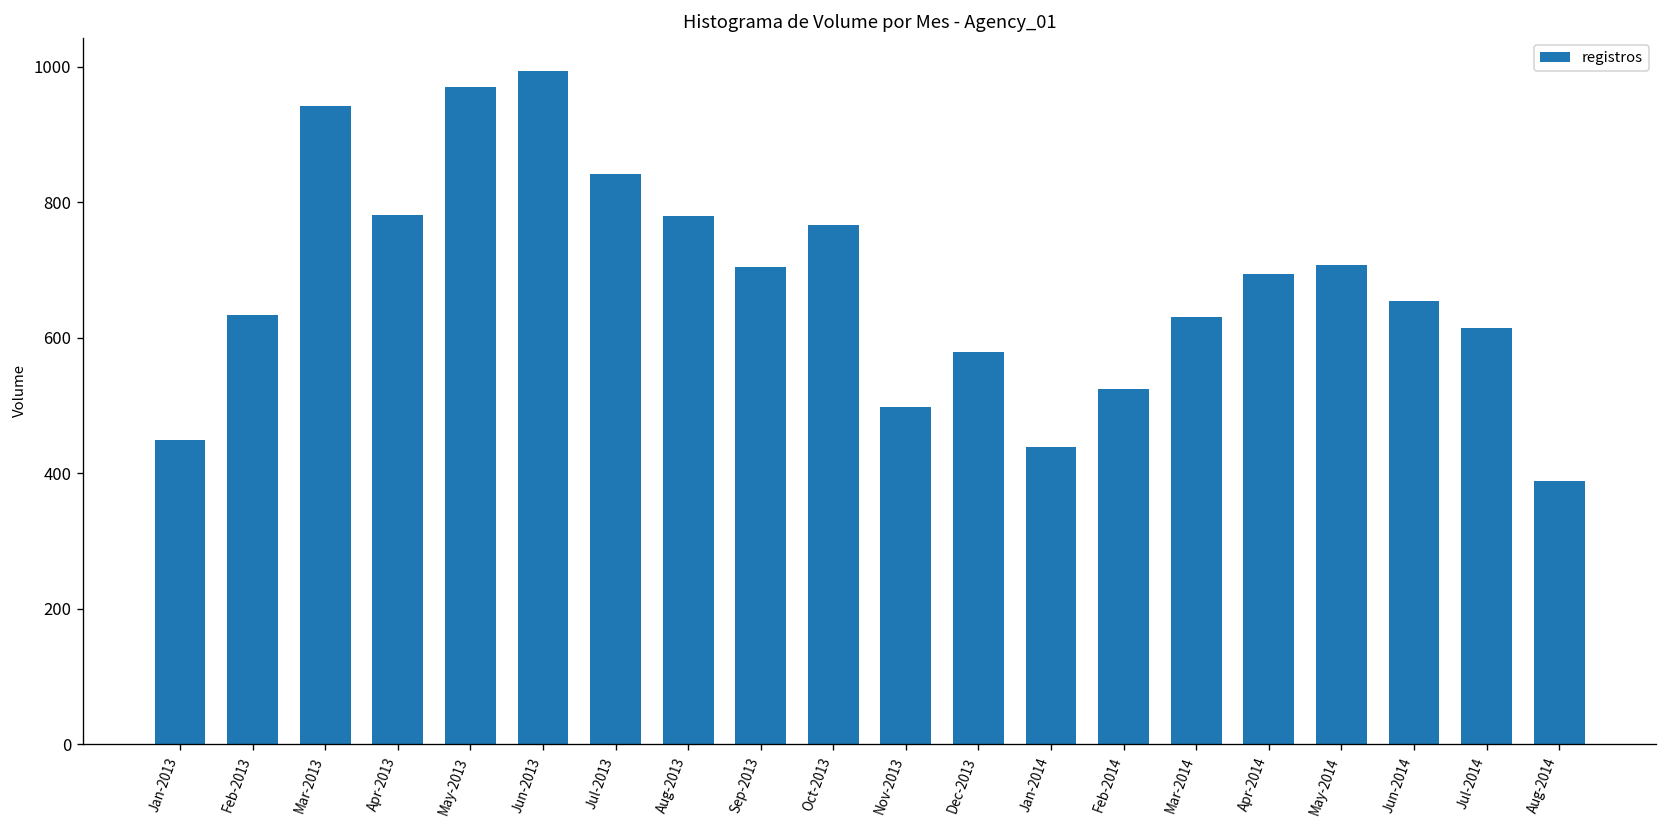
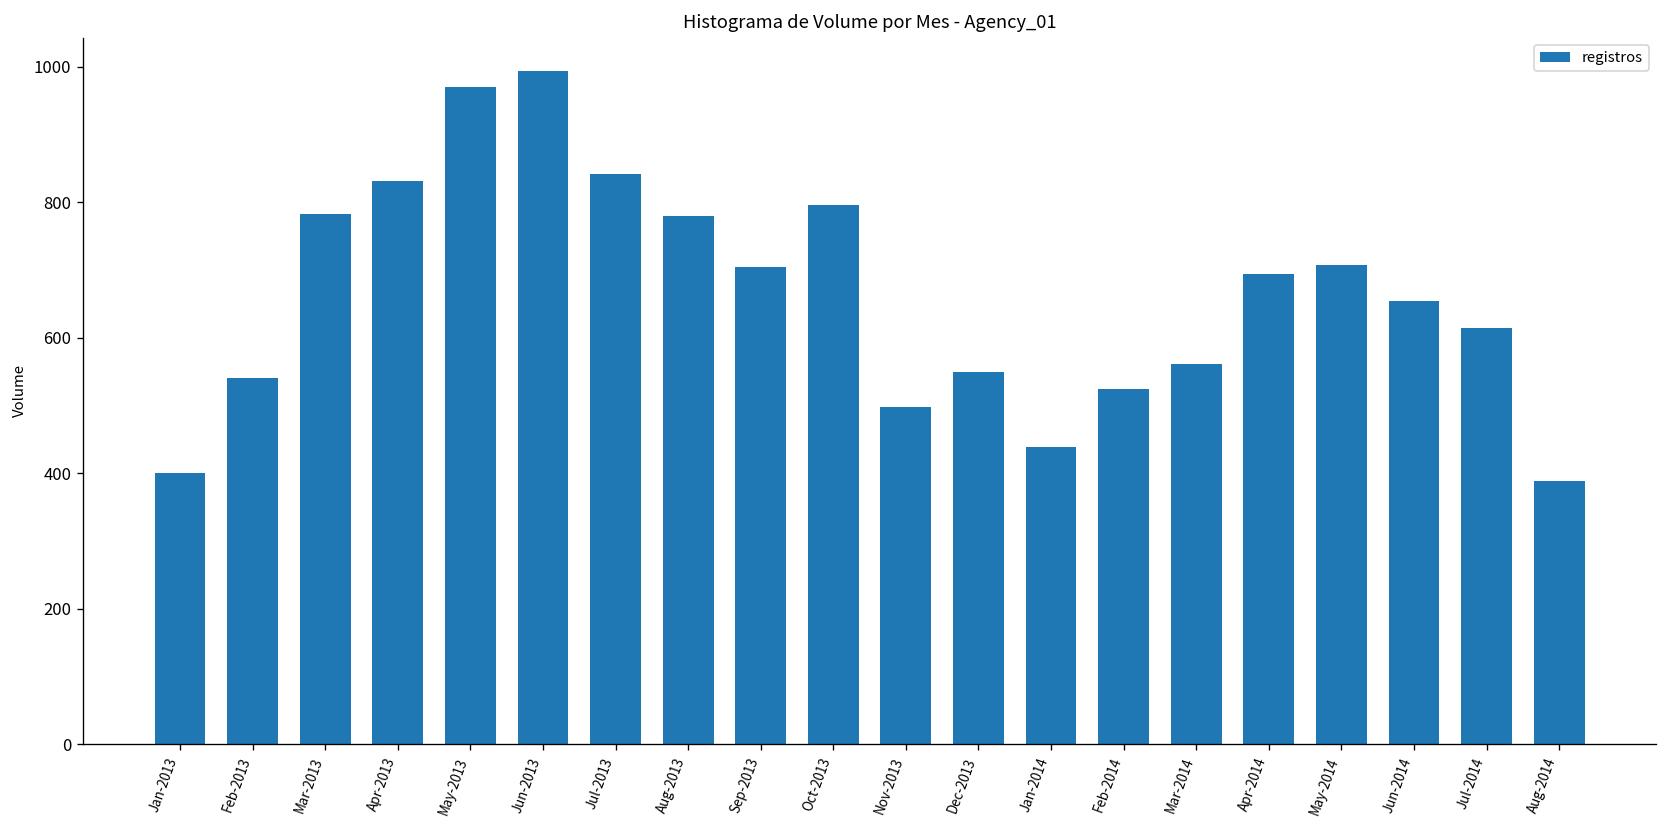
Jan-2013: 450 -> 400
Feb-2013: 630 -> 540
Mar-2013: 940 -> 780
Apr-2013: 780 -> 830
Oct-2013: 770 -> 800
Dec-2013: 580 -> 550
Mar-2014: 630 -> 560
